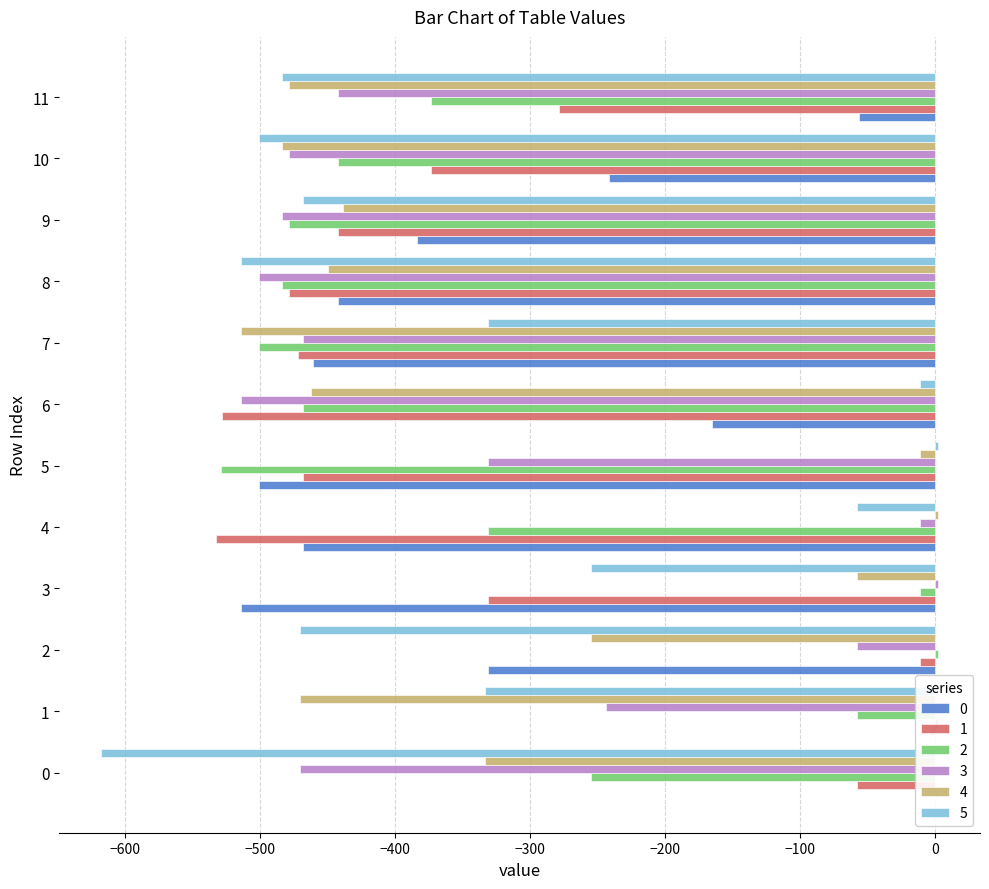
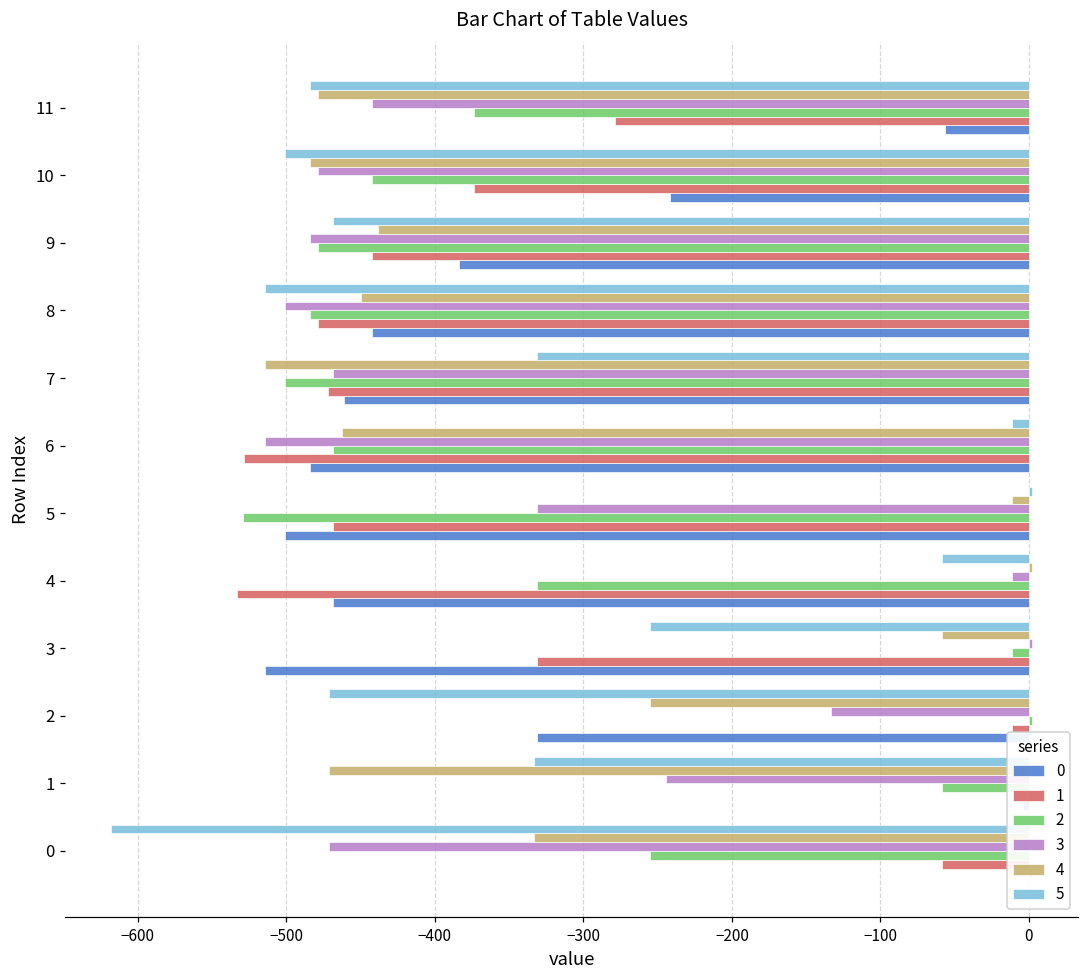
0, 6: -166 -> -484
3, 2: -58 -> -134
